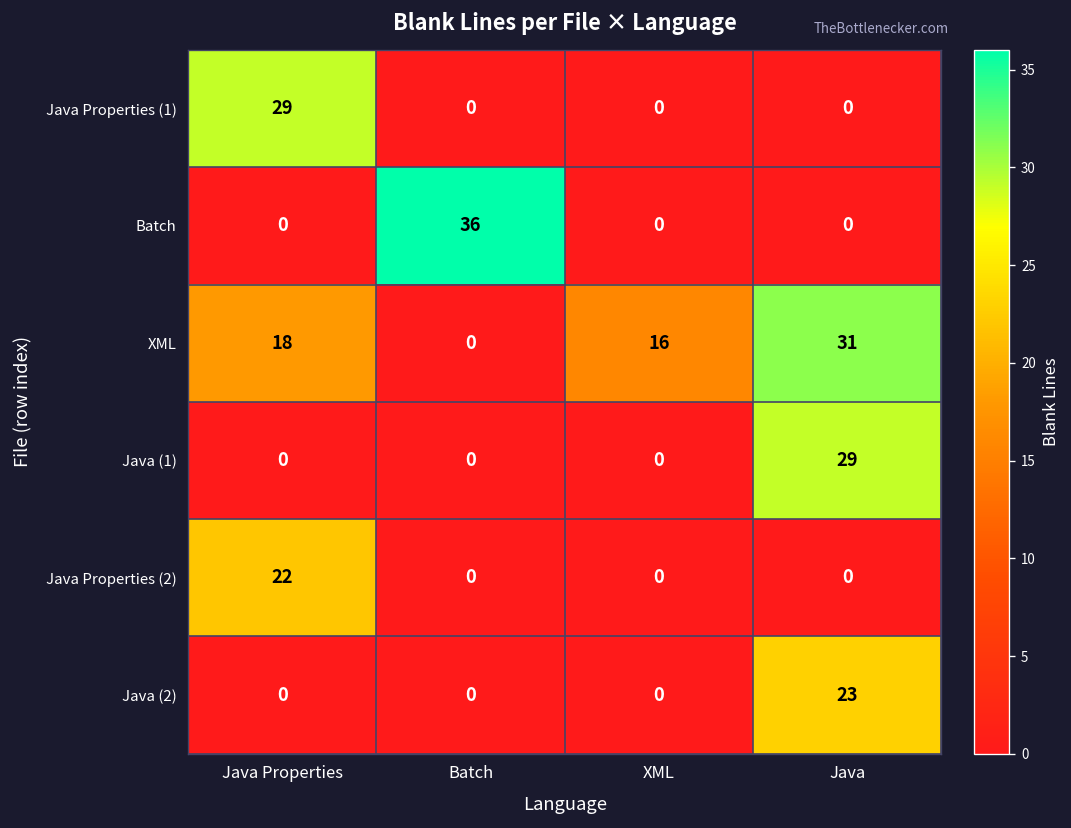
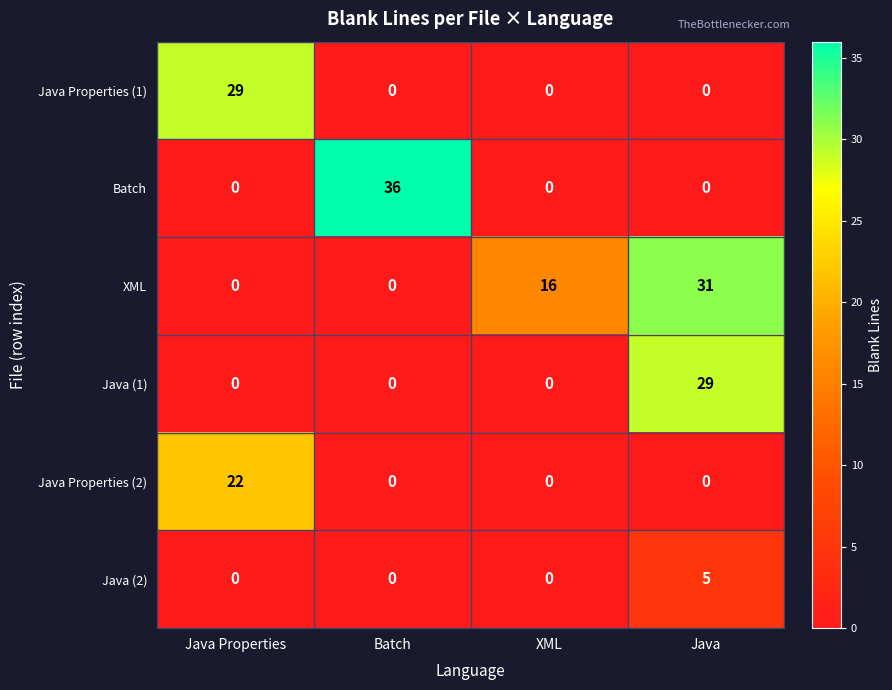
XML, Java Properties: 18 -> 0
Java (2), Java: 23 -> 5
